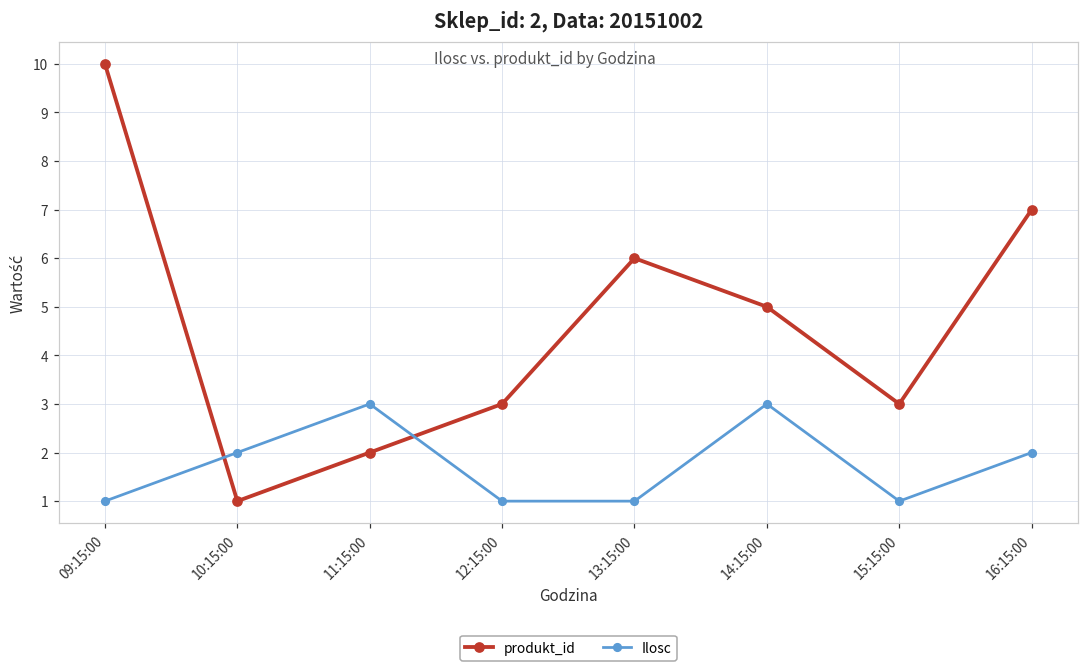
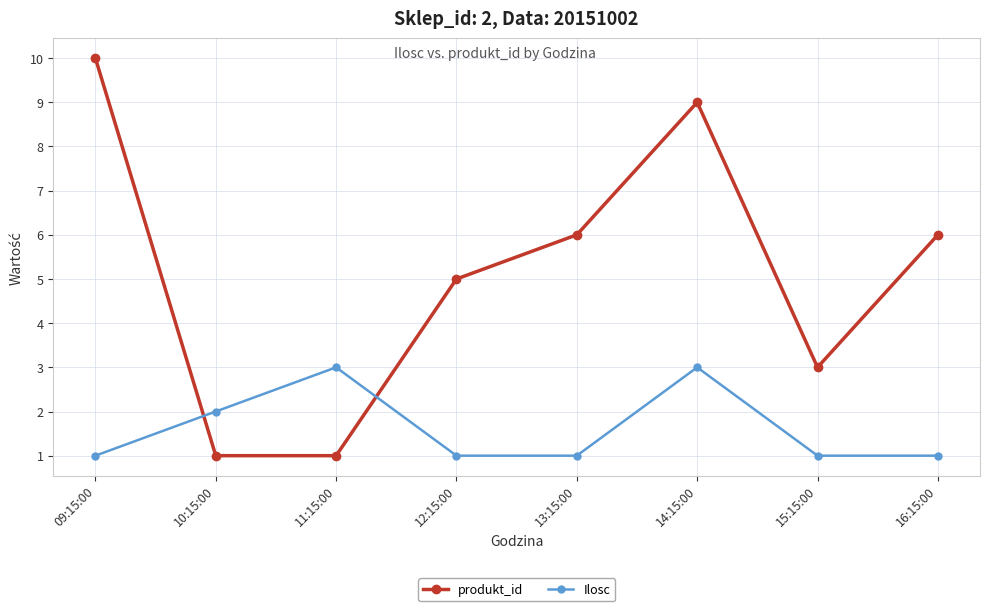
produkt_id, 11:15:00: 2 -> 1
produkt_id, 12:15:00: 3 -> 5
produkt_id, 14:15:00: 5 -> 9
produkt_id, 16:15:00: 7 -> 6
Ilosc, 16:15:00: 2 -> 1
